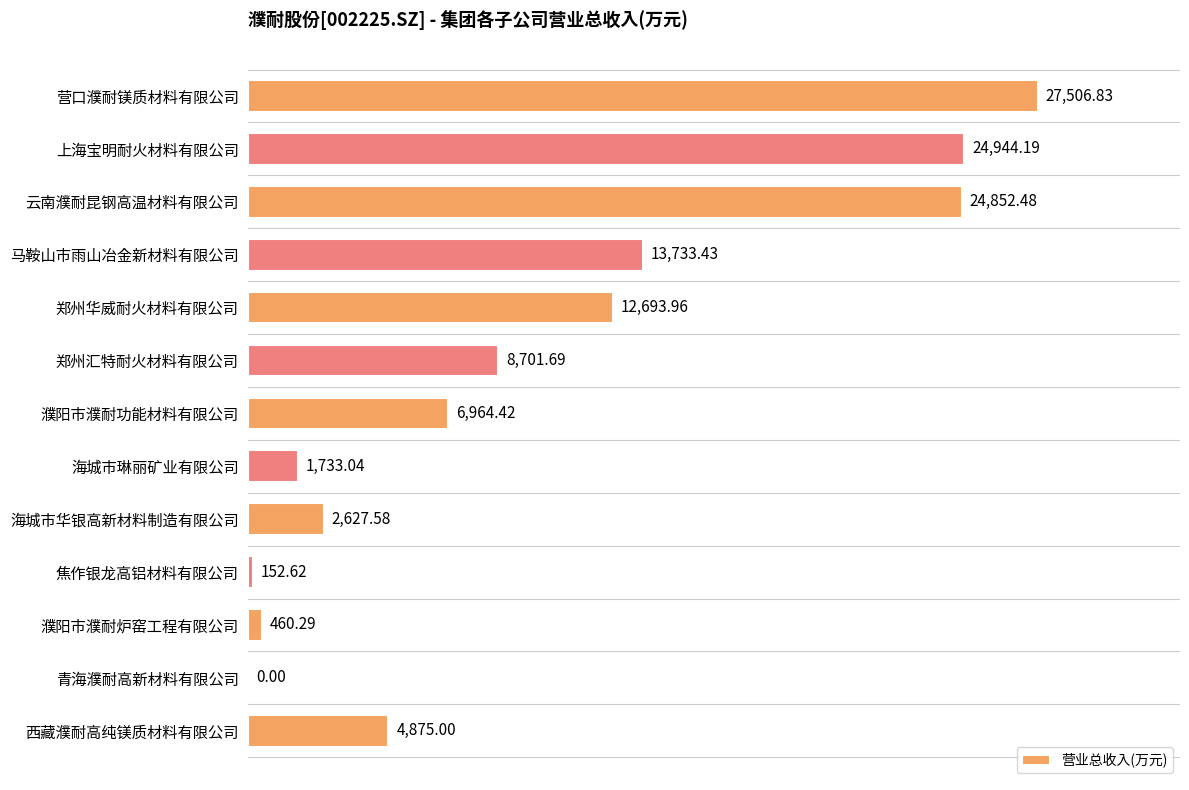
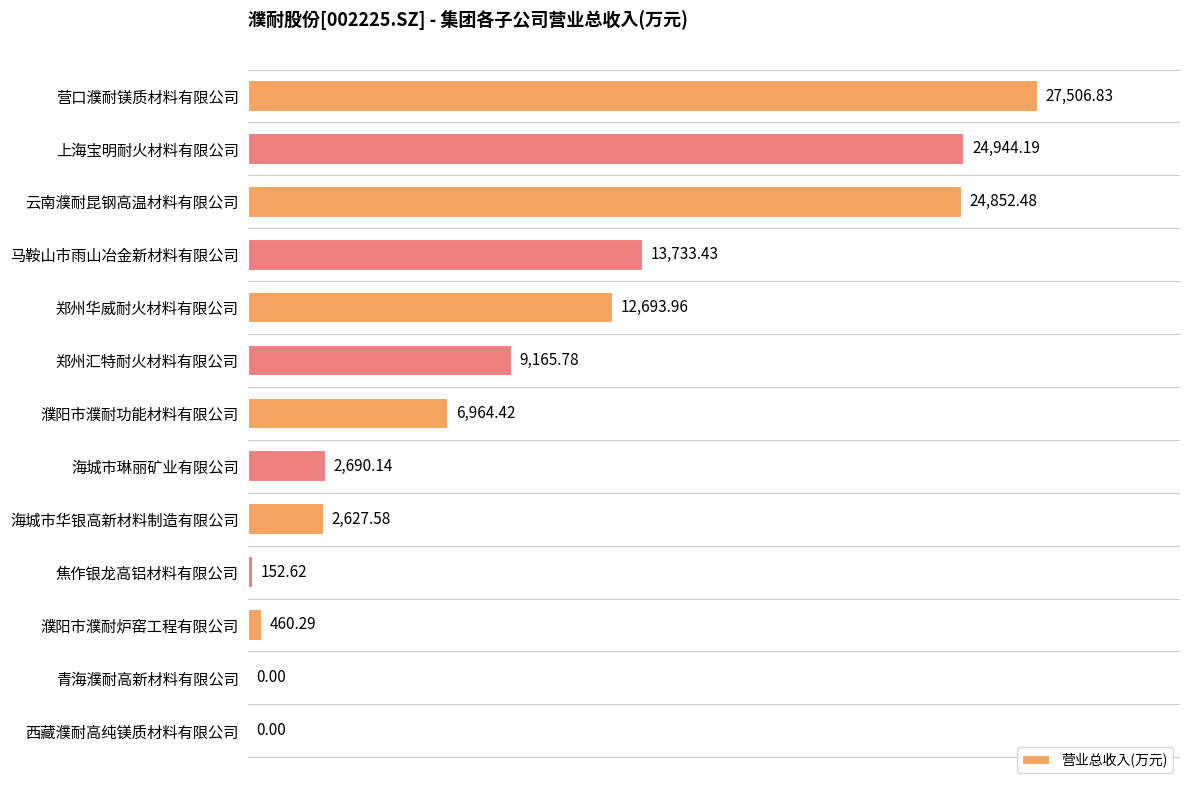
郑州汇特耐火材料有限公司: 8,701.69 -> 9,165.78
海城市琳丽矿业有限公司: 1,733.04 -> 2,690.14
西藏濮耐高纯镁质材料有限公司: 4,875.00 -> 0.00
